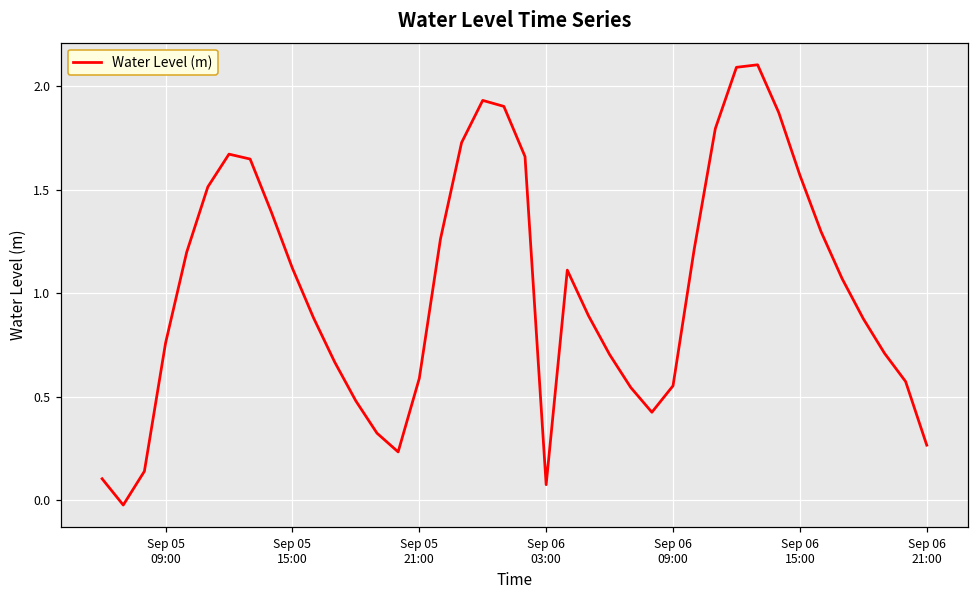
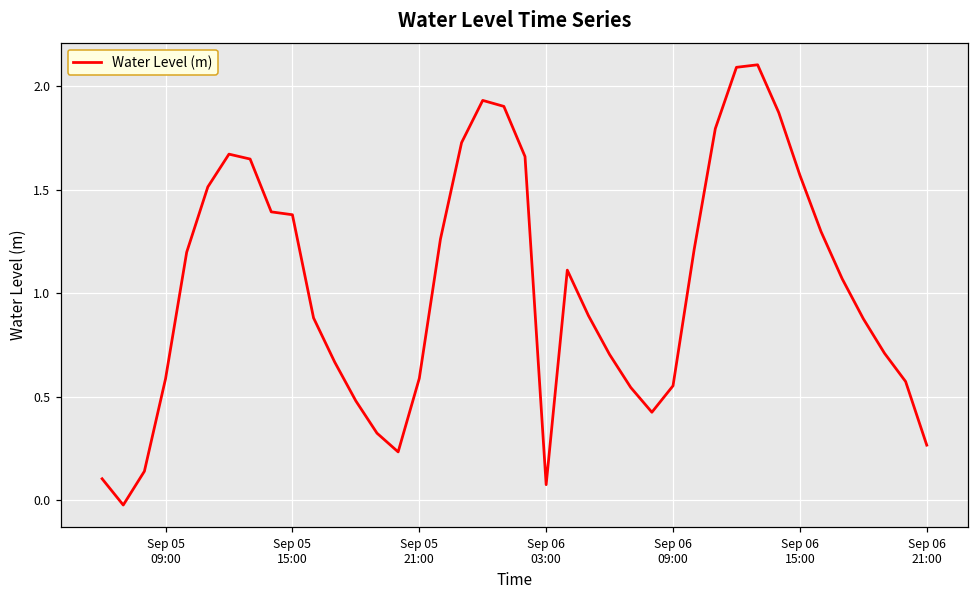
Sep 05 09:00: 0.76 -> 0.59
Sep 05 15:00: 1.12 -> 1.38
